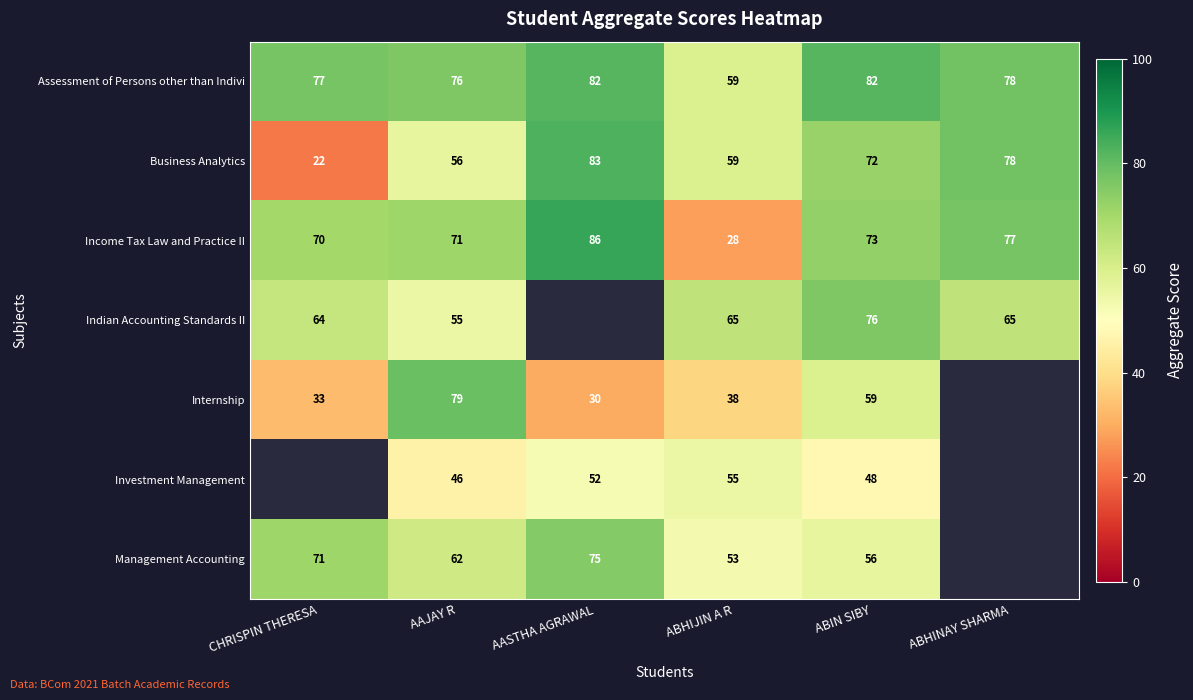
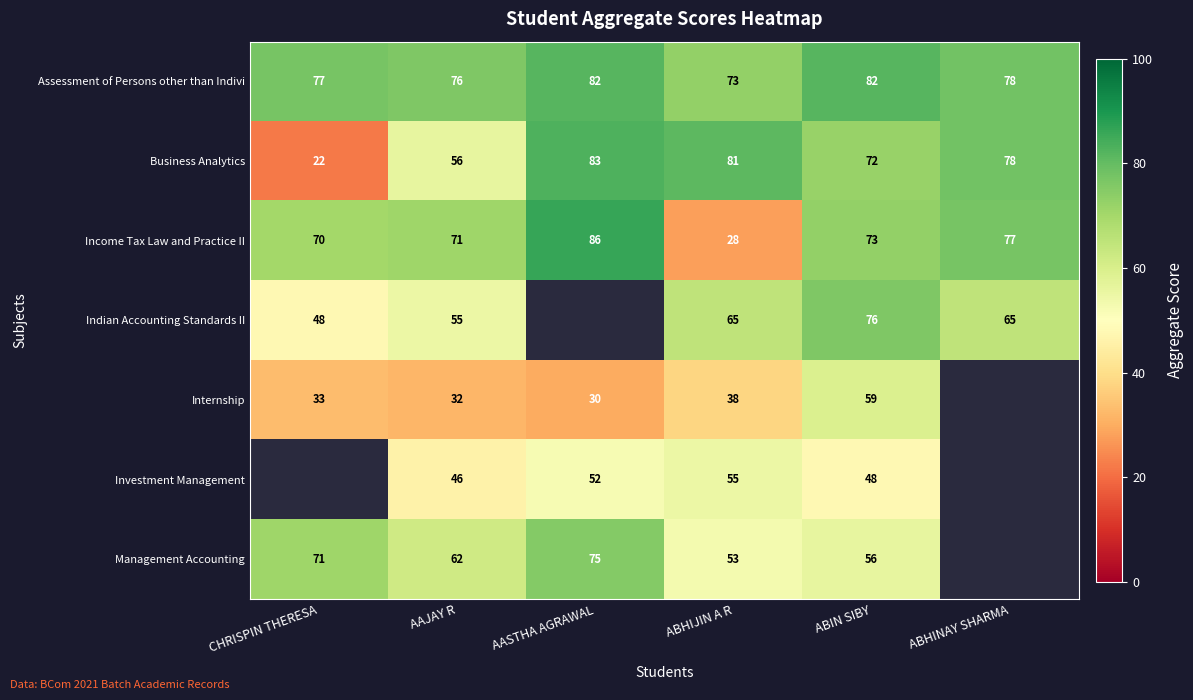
Assessment of Persons other than Indivi, ABHIJIN A R: 59 -> 73
Business Analytics, ABHIJIN A R: 59 -> 81
Indian Accounting Standards II, CHRISPIN THERESA: 64 -> 48
Internship, AAJAY R: 79 -> 32
